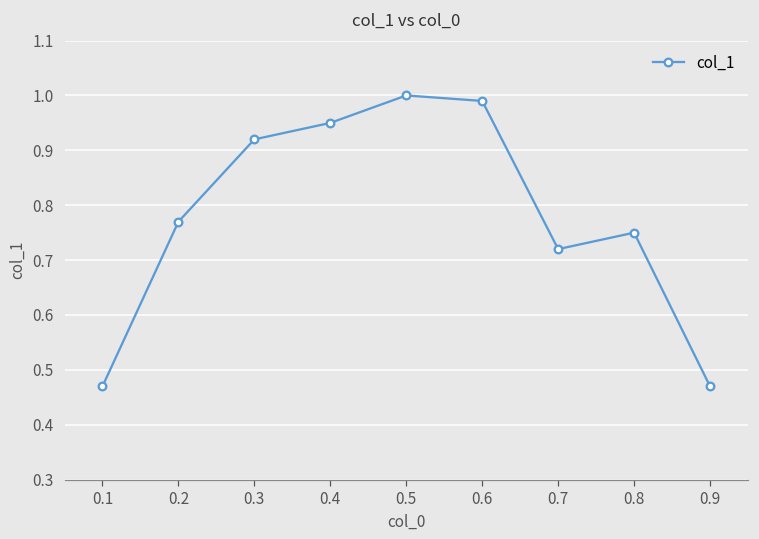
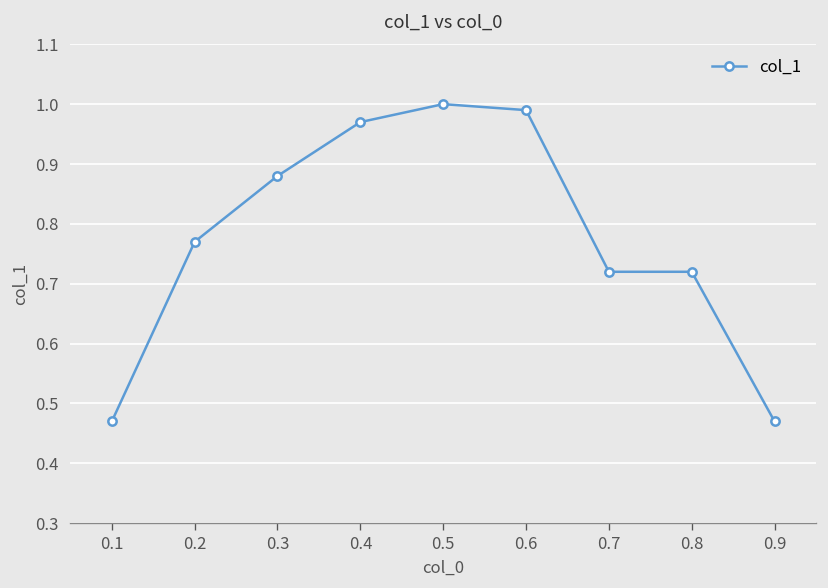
0.3: 0.92 -> 0.88
0.4: 0.95 -> 0.97
0.8: 0.75 -> 0.72
